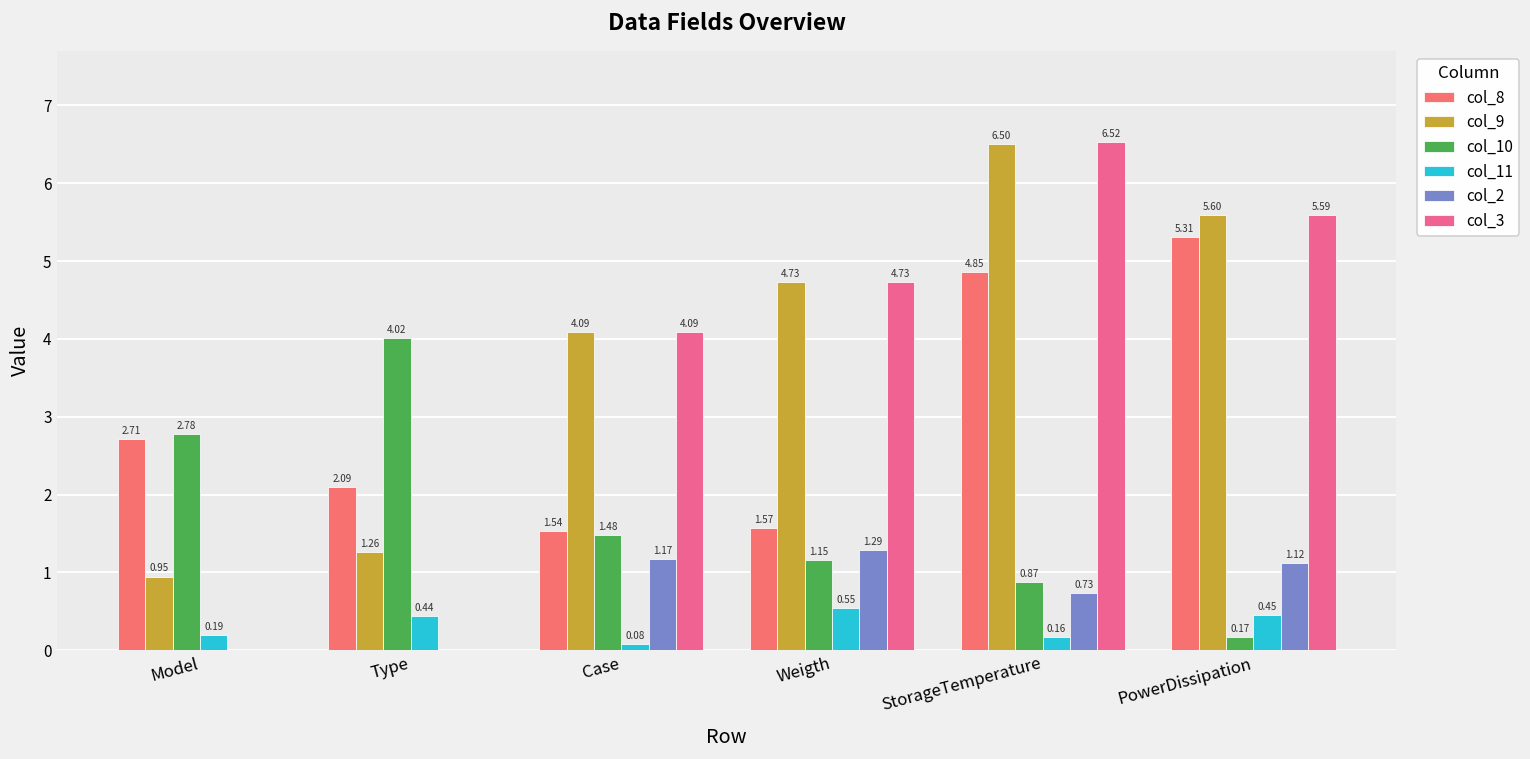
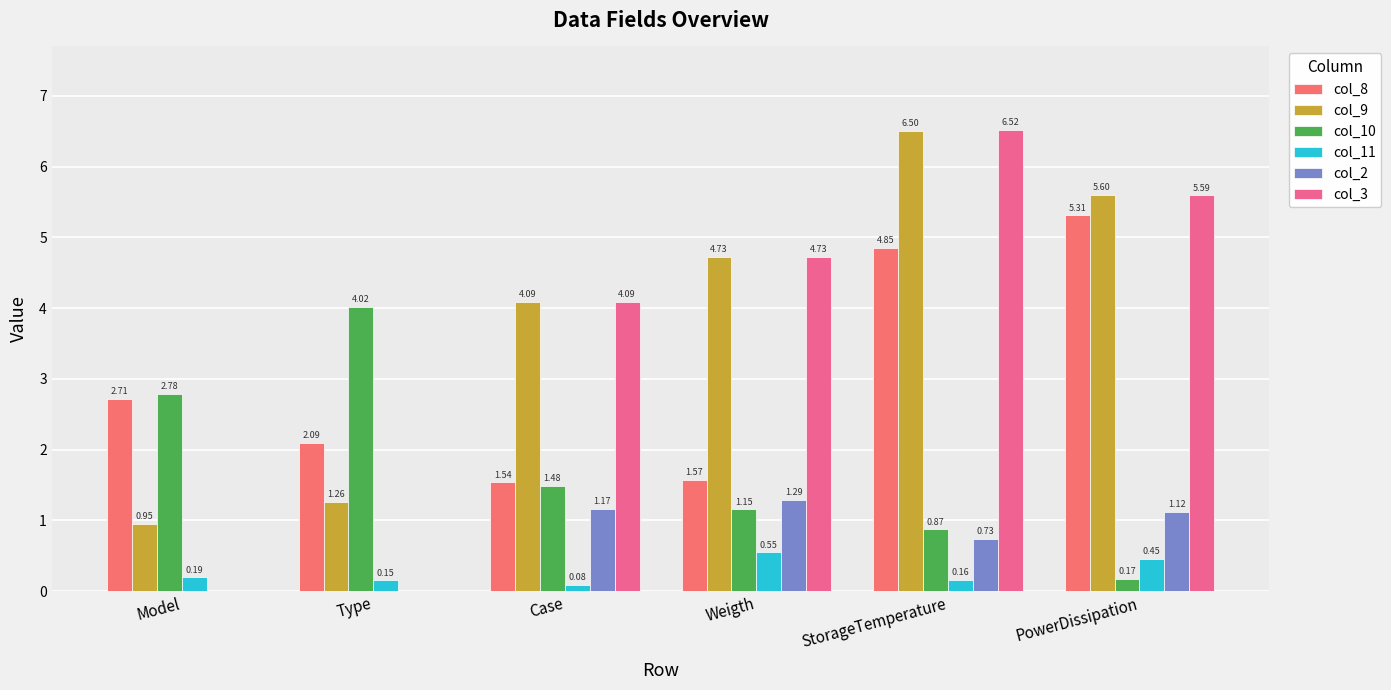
col_11, Type: 0.44 -> 0.15
